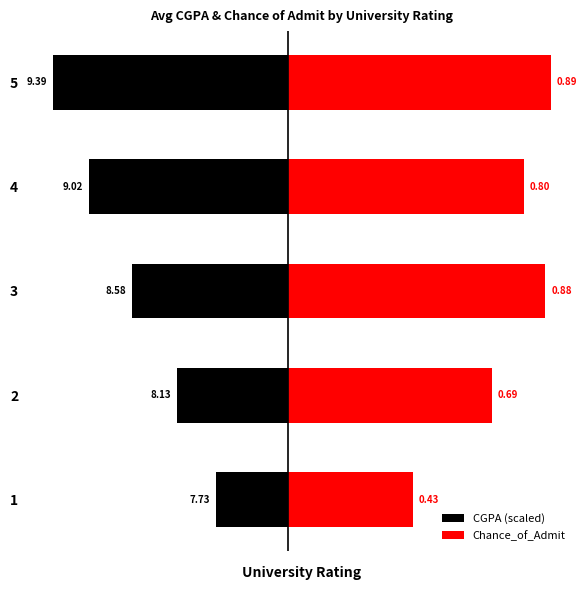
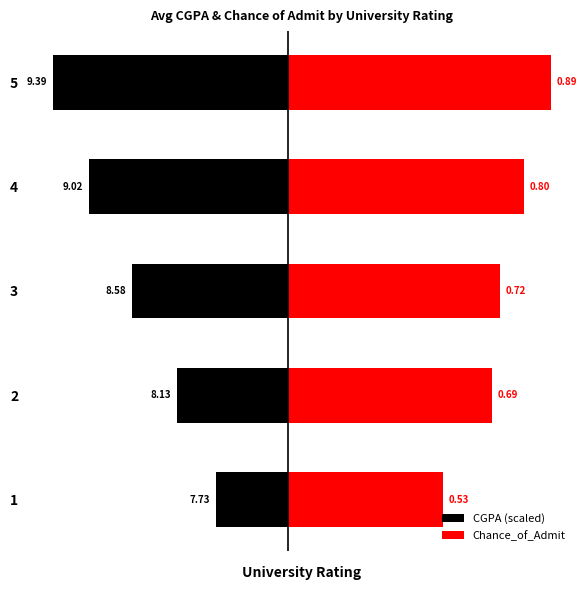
Chance_of_Admit, 3: 0.88 -> 0.72
Chance_of_Admit, 1: 0.43 -> 0.53
